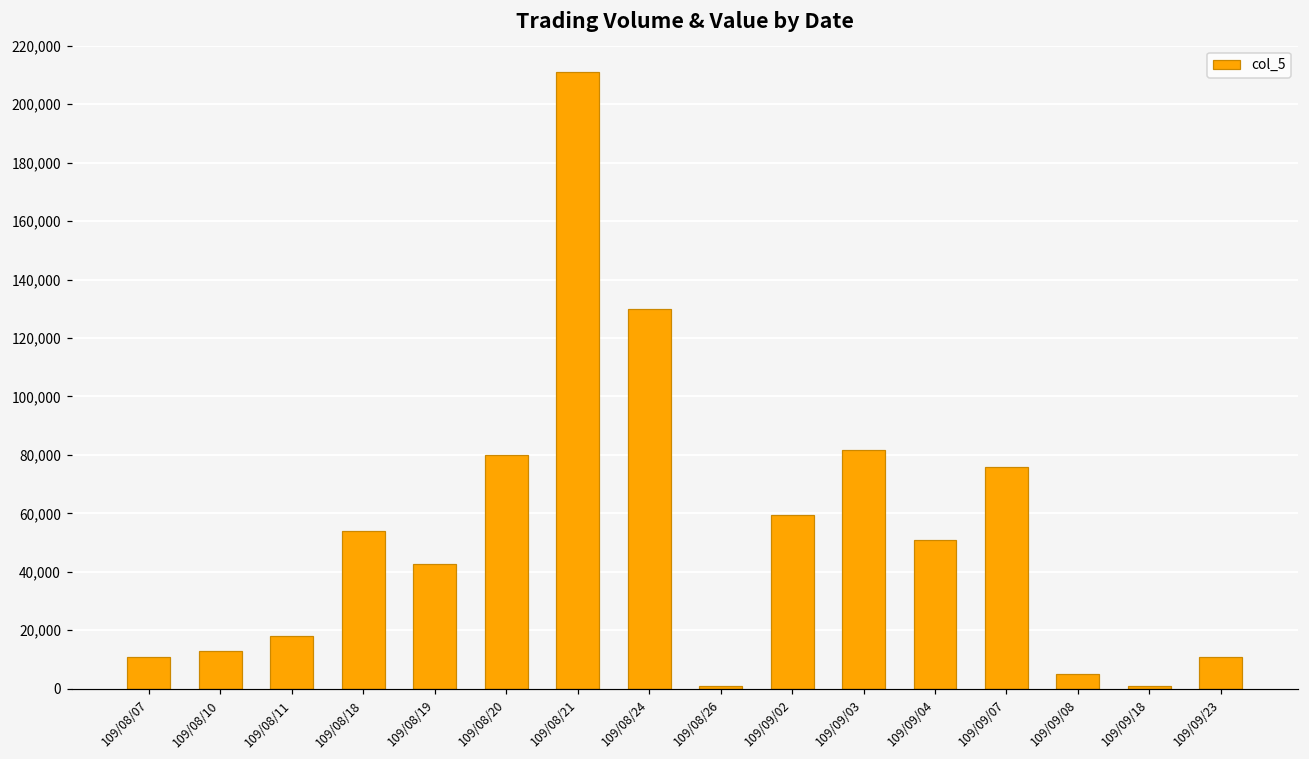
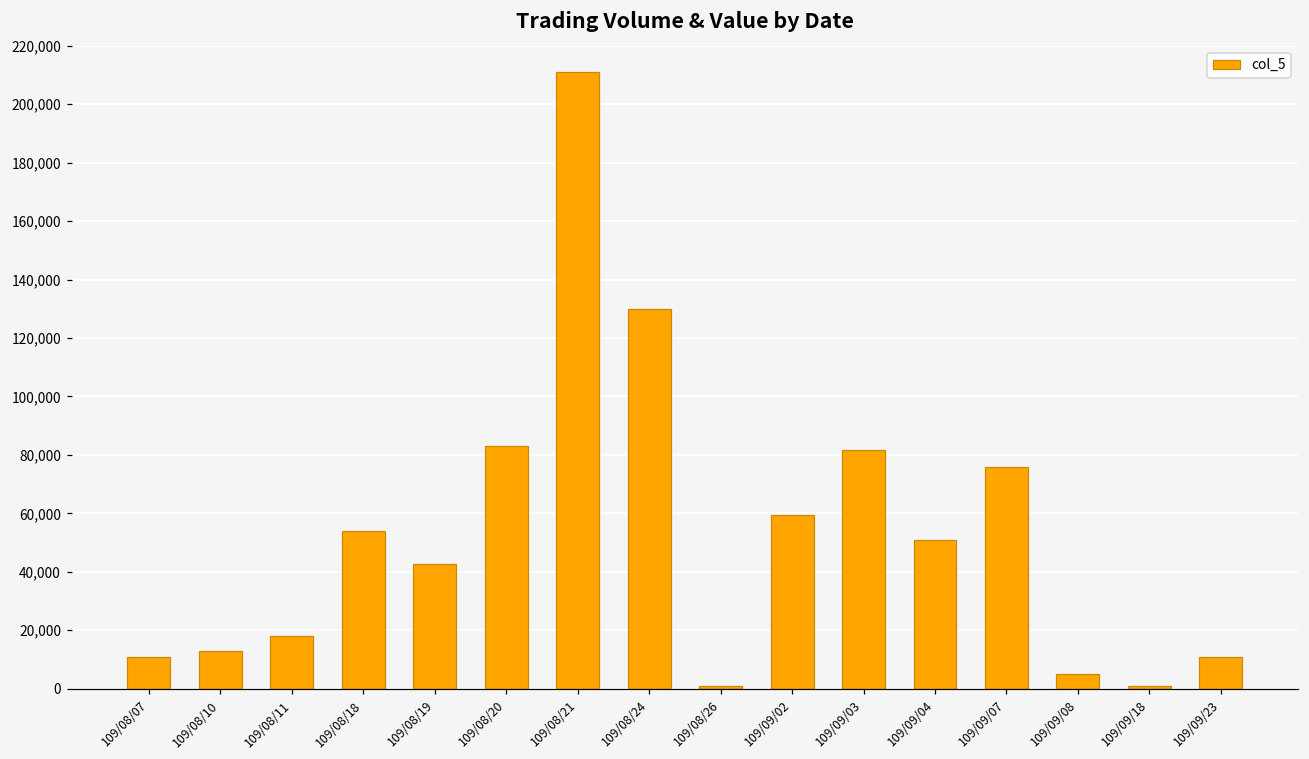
109/08/20: 80,000 -> 83,000
